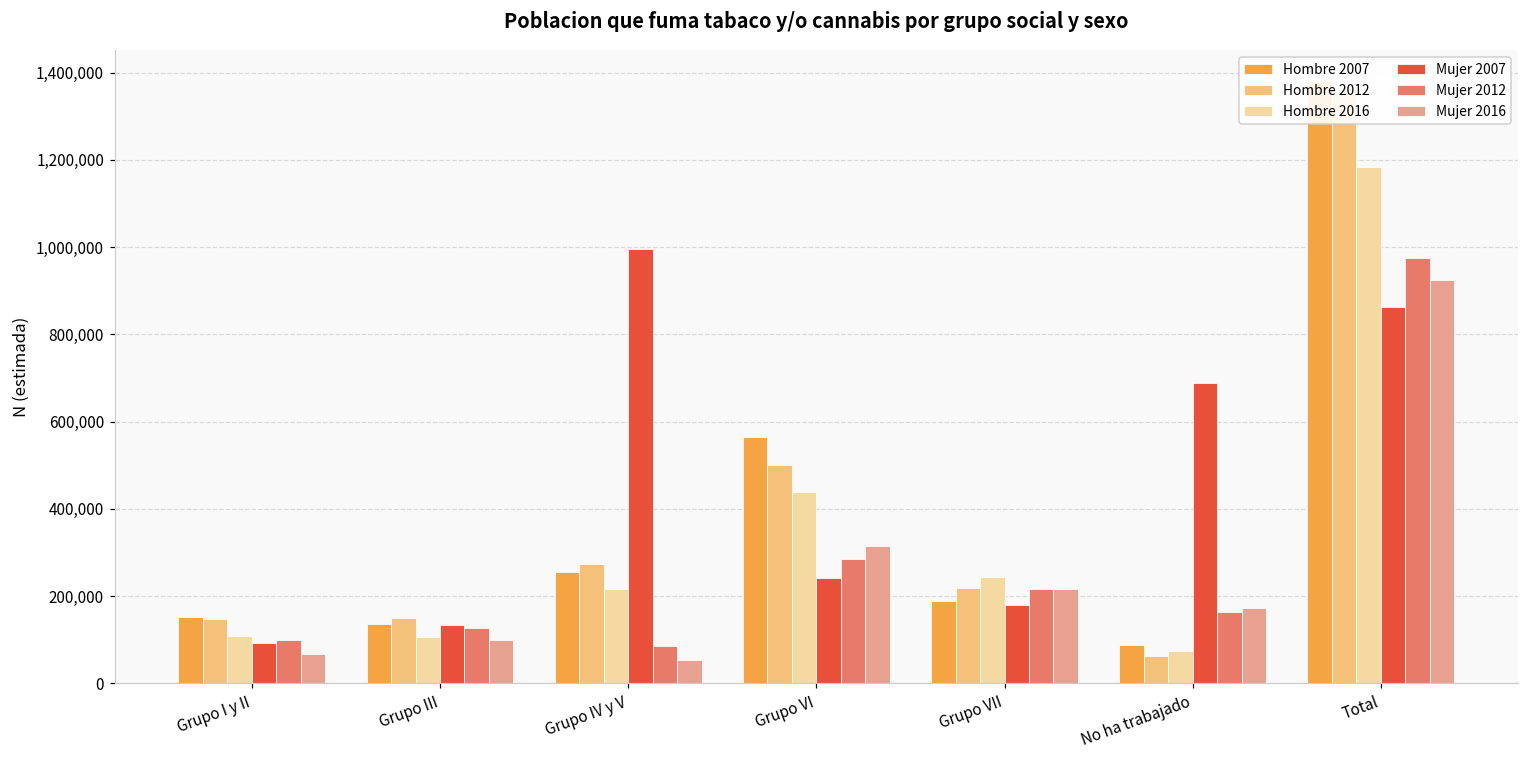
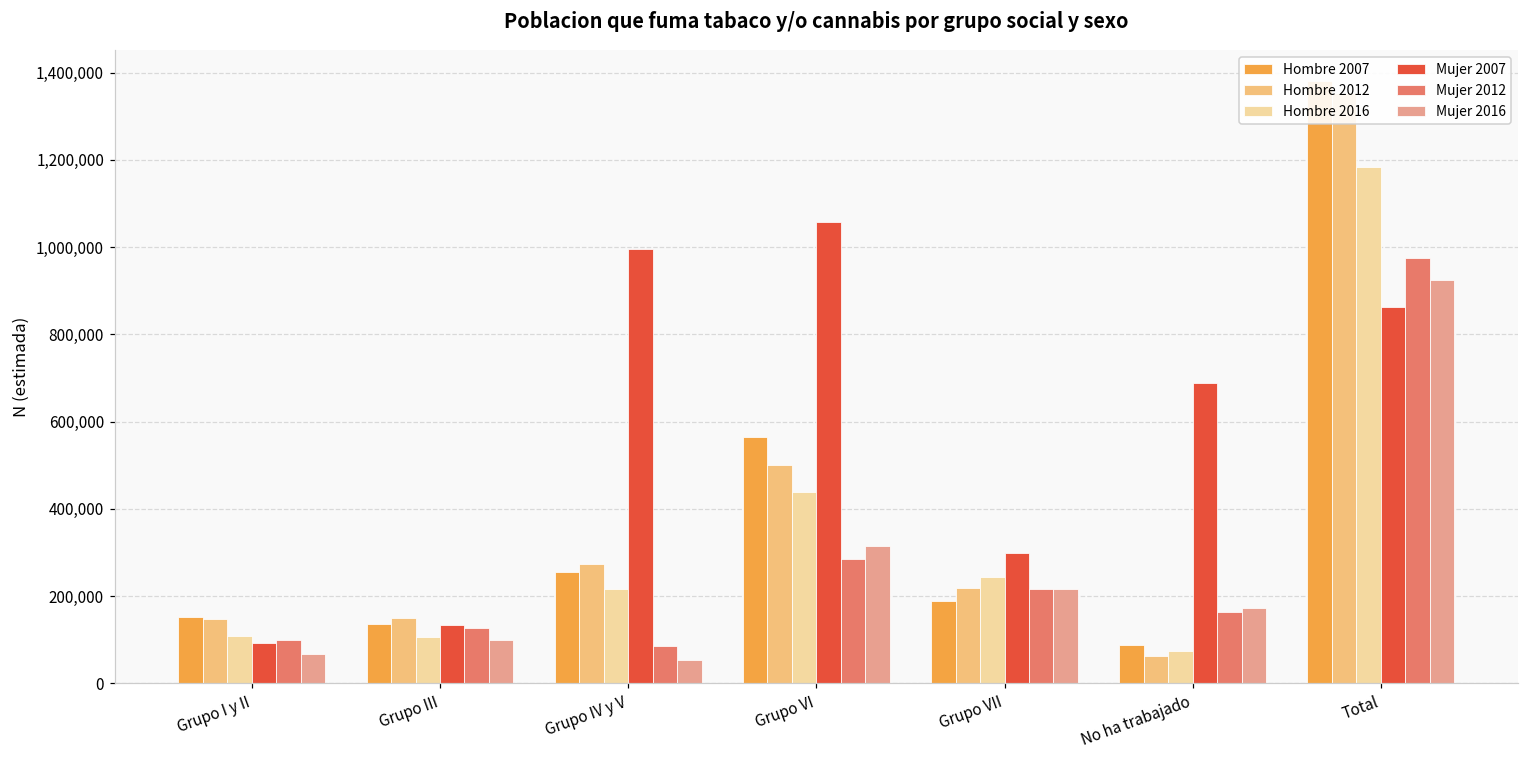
Mujer 2007, Grupo VI: 240,000 -> 1,060,000
Mujer 2007, Grupo VII: 180,000 -> 300,000
